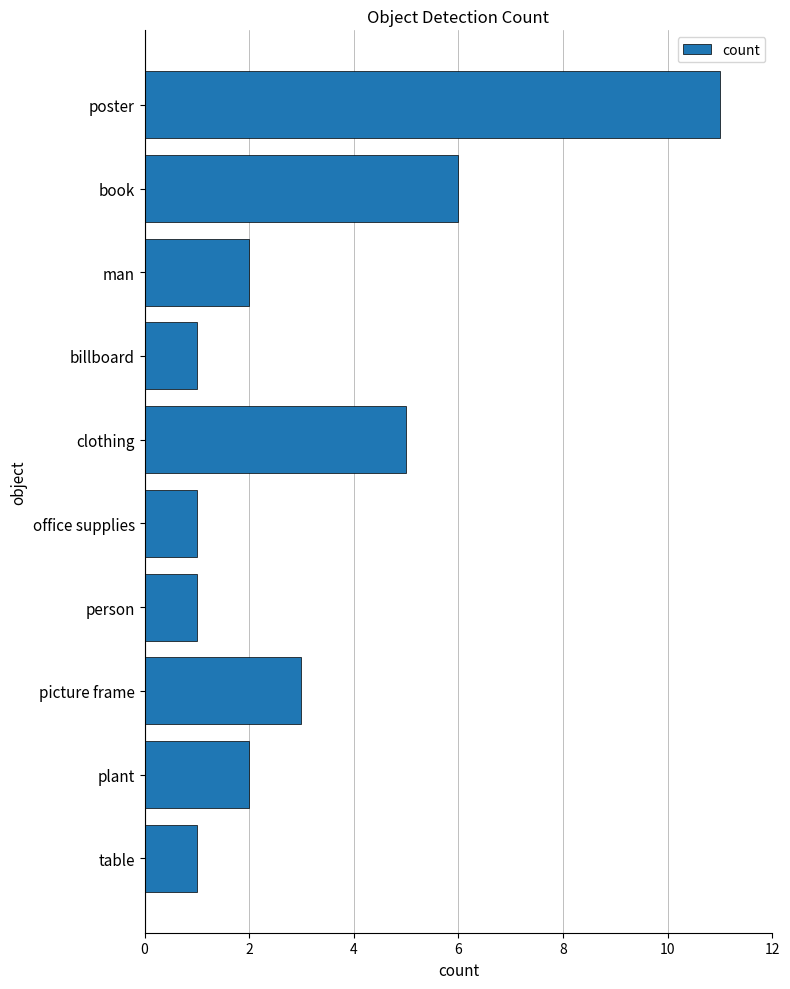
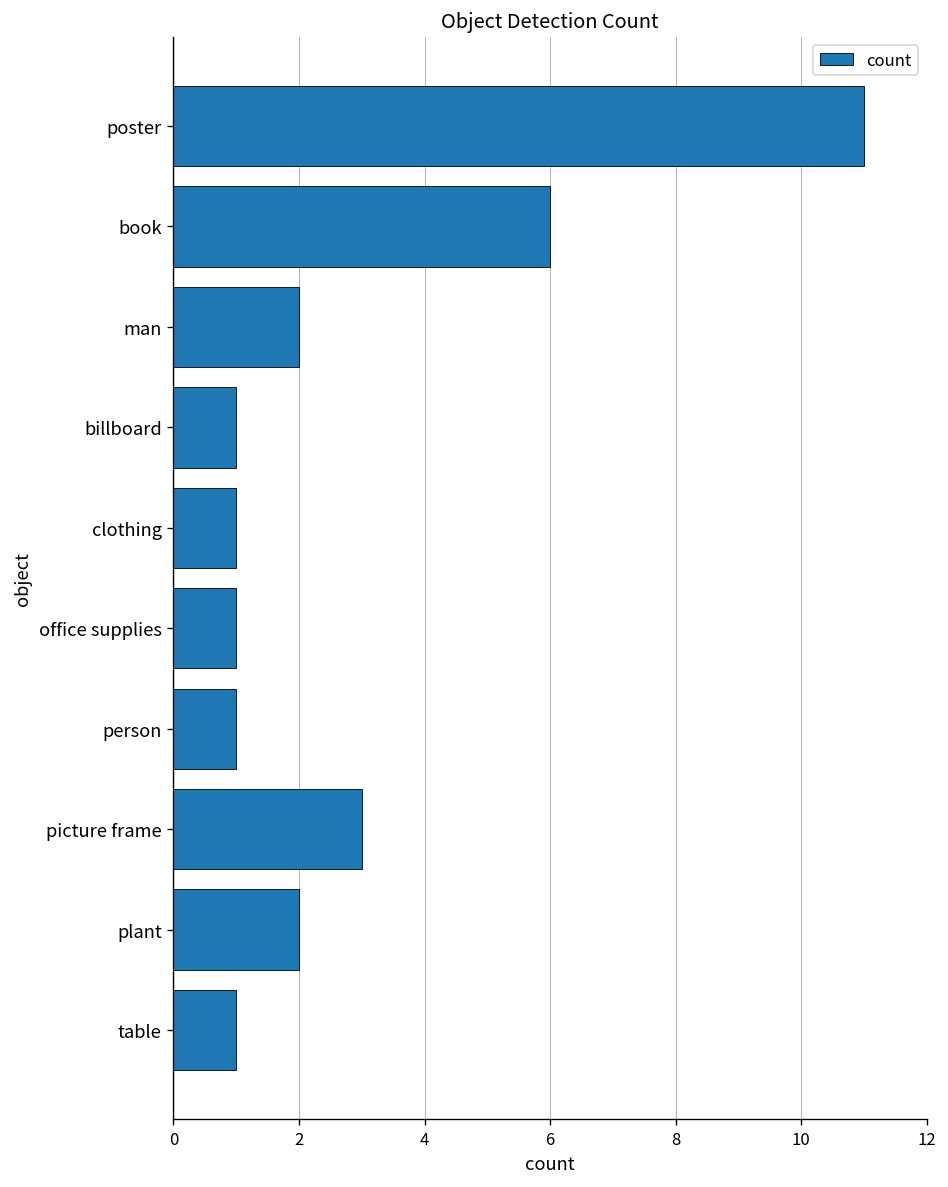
clothing: 5 -> 1
